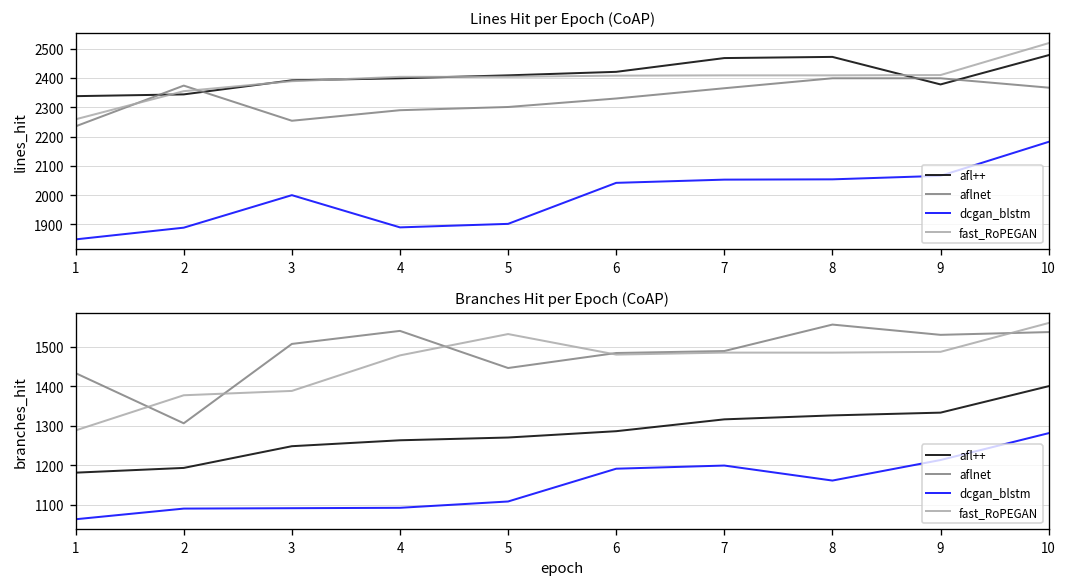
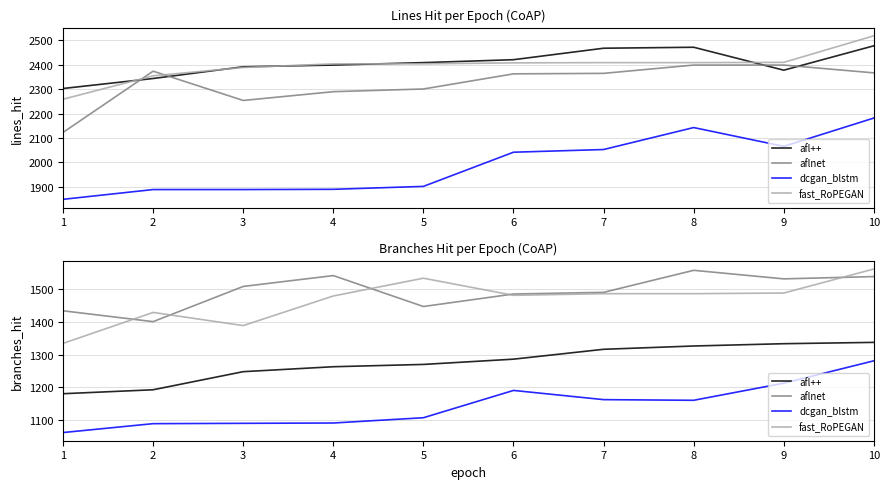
Lines Hit per Epoch (CoAP), afl++, 1: 2340 -> 2300
Lines Hit per Epoch (CoAP), aflnet, 1: 2240 -> 2120
Lines Hit per Epoch (CoAP), dcgan_blstm, 3: 2000 -> 1890
Lines Hit per Epoch (CoAP), aflnet, 6: 2330 -> 2360
Lines Hit per Epoch (CoAP), dcgan_blstm, 8: 2050 -> 2140
Branches Hit per Epoch (CoAP), fast_RoPEGAN, 1: 1290 -> 1330
Branches Hit per Epoch (CoAP), aflnet, 2: 1310 -> 1400
Branches Hit per Epoch (CoAP), fast_RoPEGAN, 2: 1380 -> 1430
Branches Hit per Epoch (CoAP), dcgan_blstm, 7: 1200 -> 1160
Branches Hit per Epoch (CoAP), afl++, 10: 1400 -> 1340
